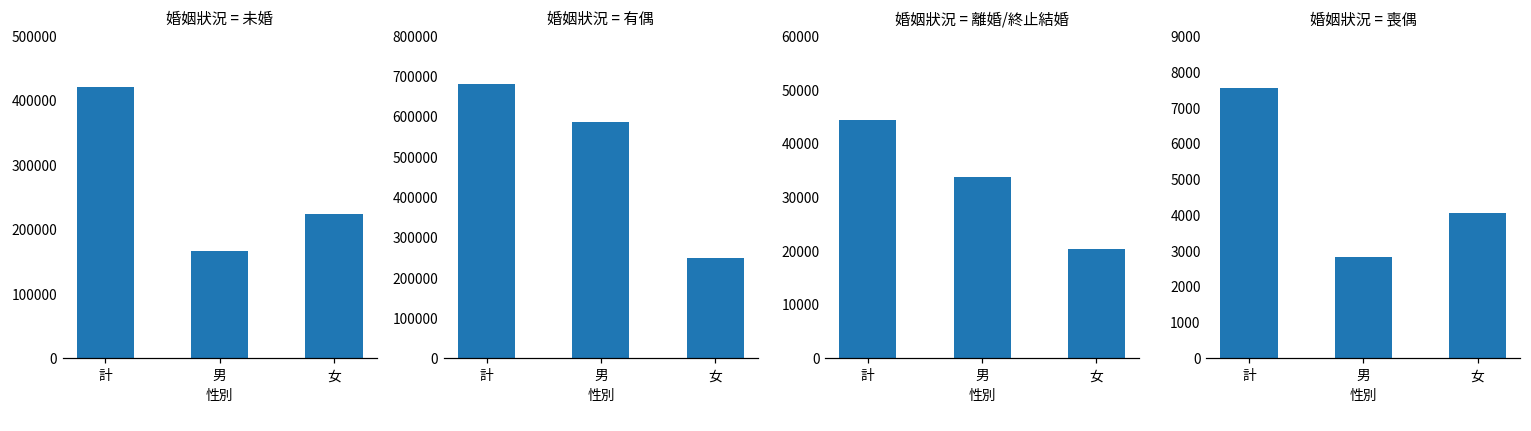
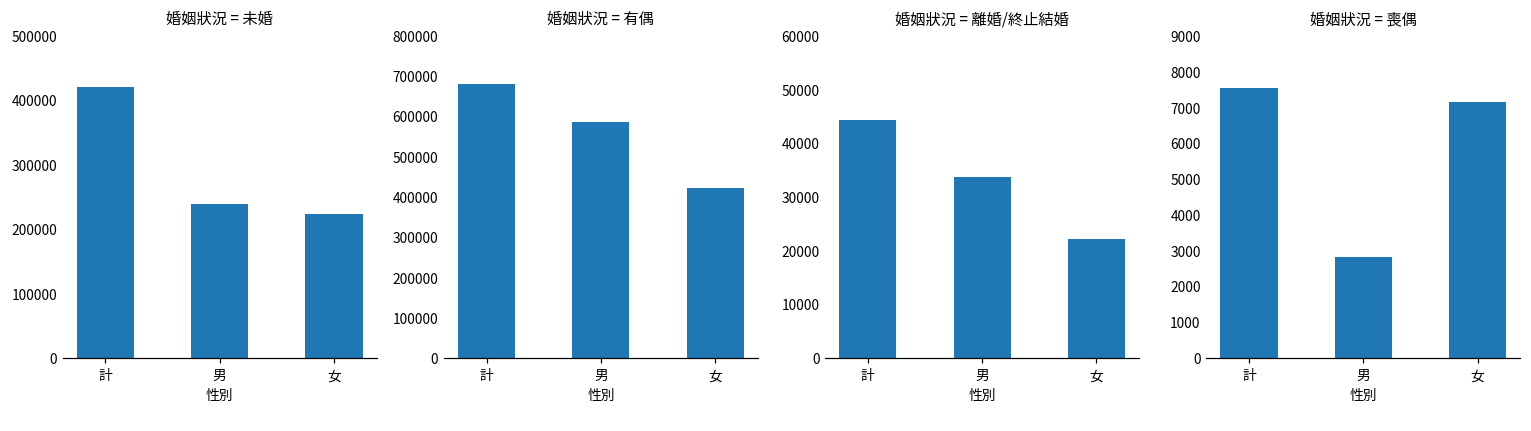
婚姻狀況 = 未婚, 男: 170000 -> 240000
婚姻狀況 = 有偶, 女: 250000 -> 420000
婚姻狀況 = 離婚/終止結婚, 女: 20000 -> 22000
婚姻狀況 = 喪偶, 女: 4100 -> 7100
